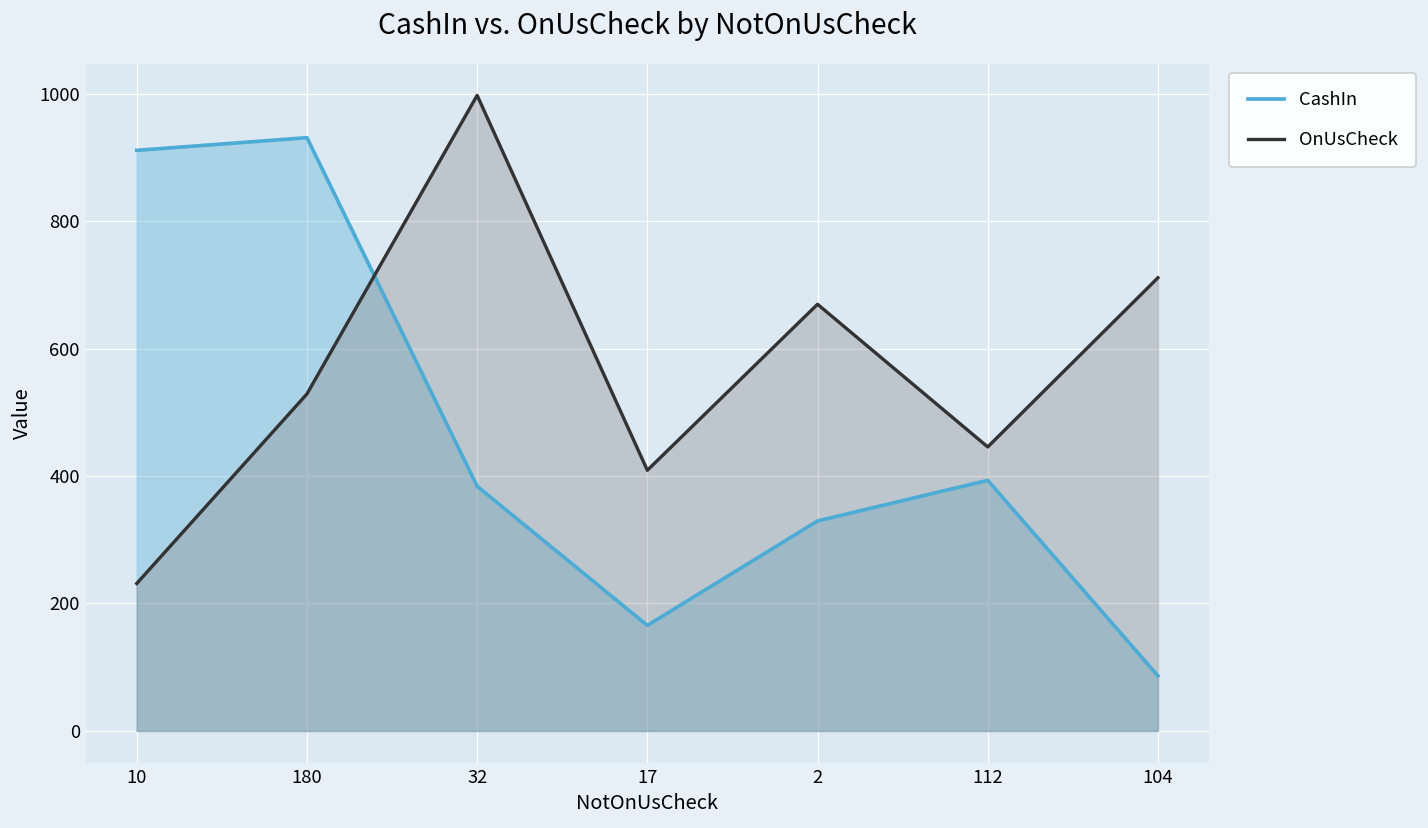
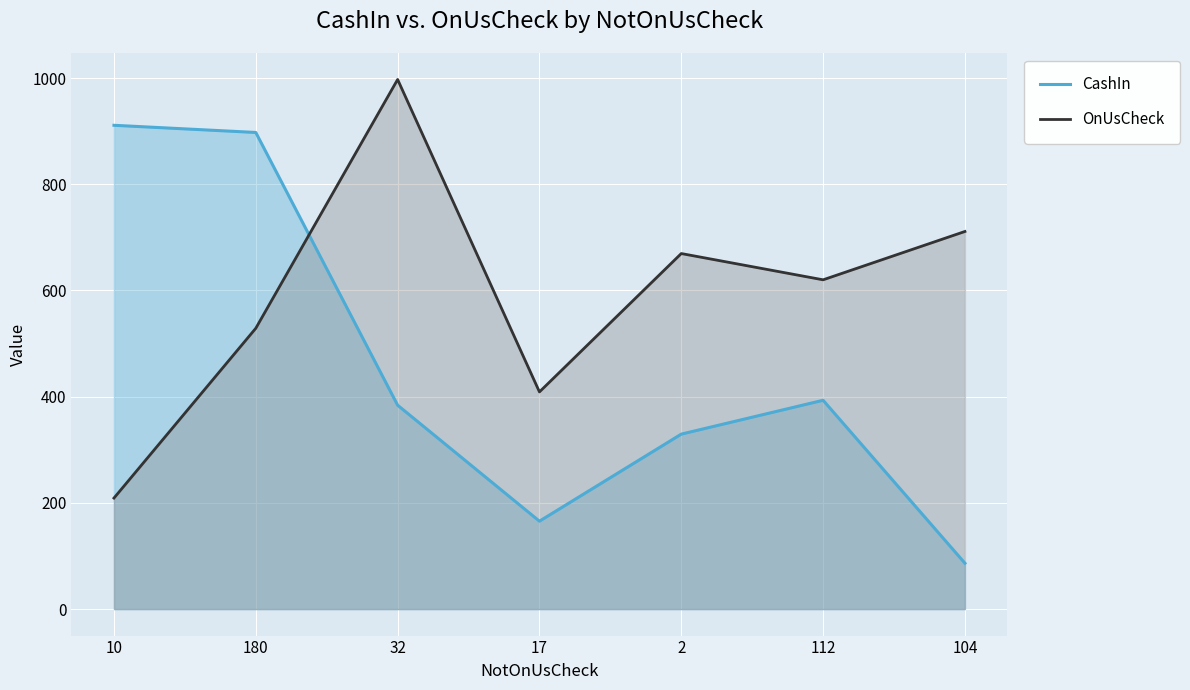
OnUsCheck, 10: 230 -> 210
CashIn, 180: 930 -> 900
OnUsCheck, 112: 450 -> 620
